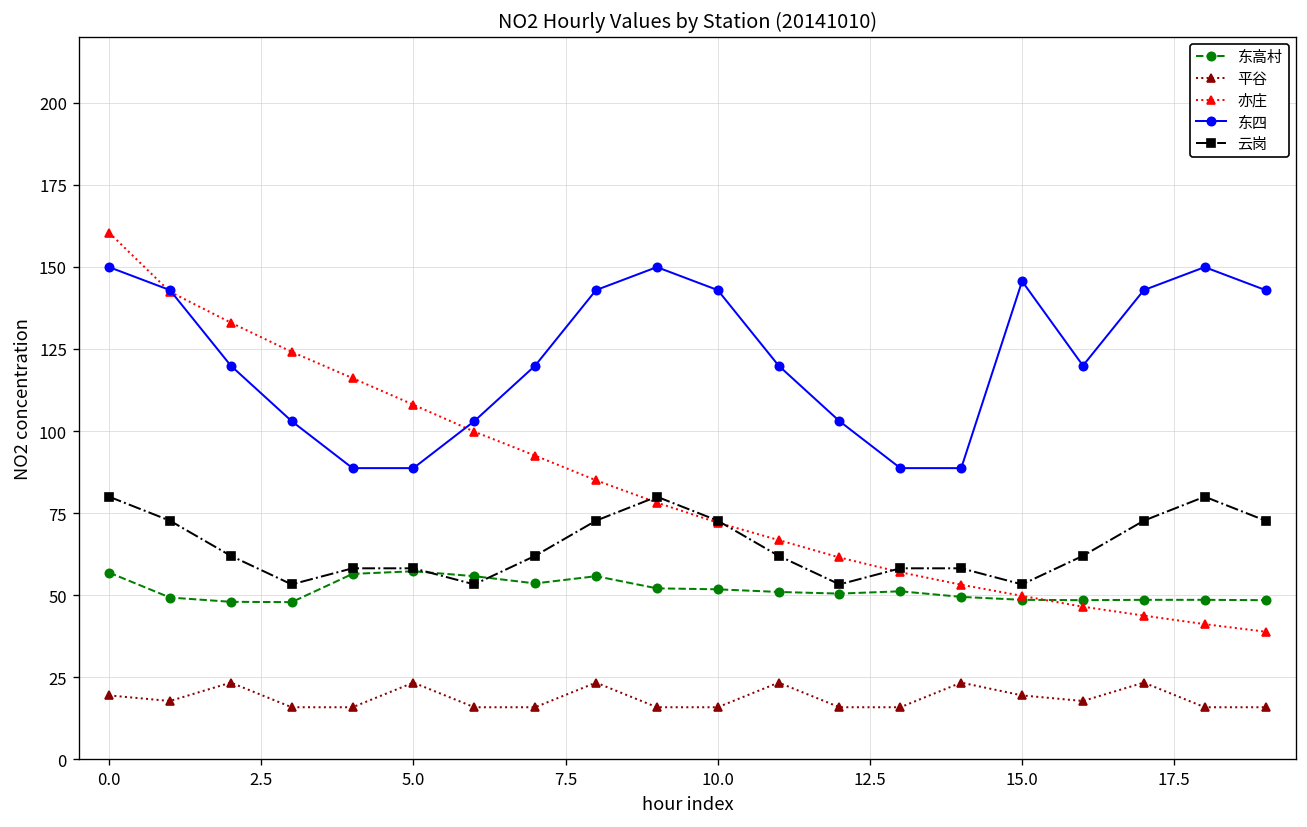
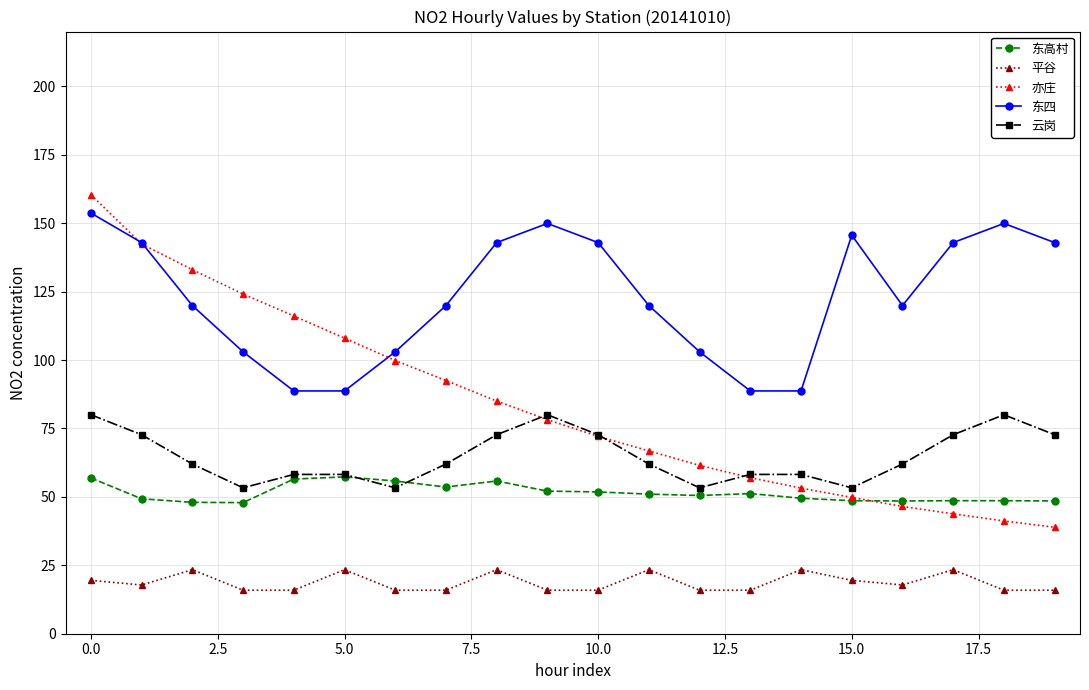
东四, 0.0: 150 -> 154
